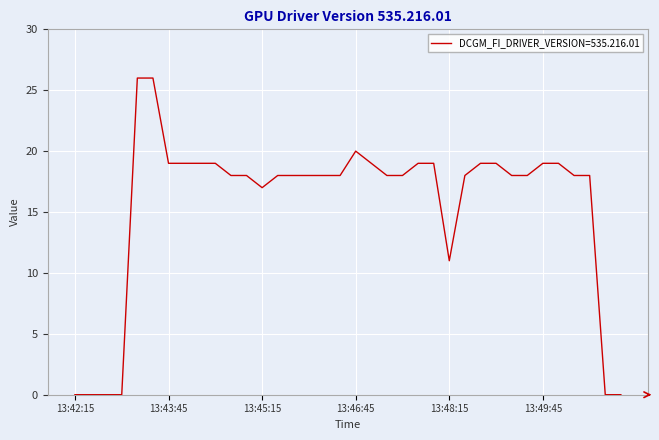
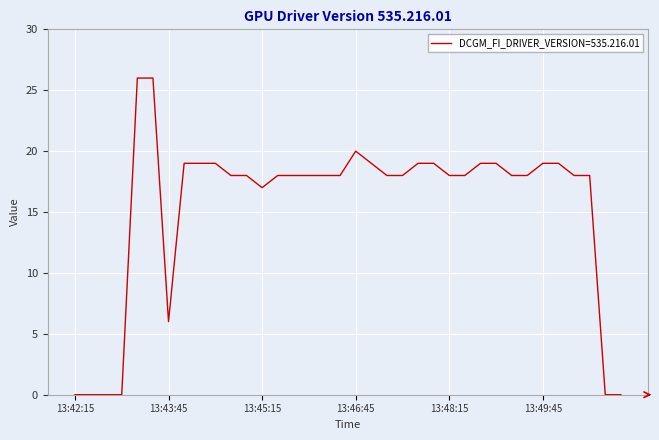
13:43:45: 19 -> 6
13:48:15: 11 -> 18
